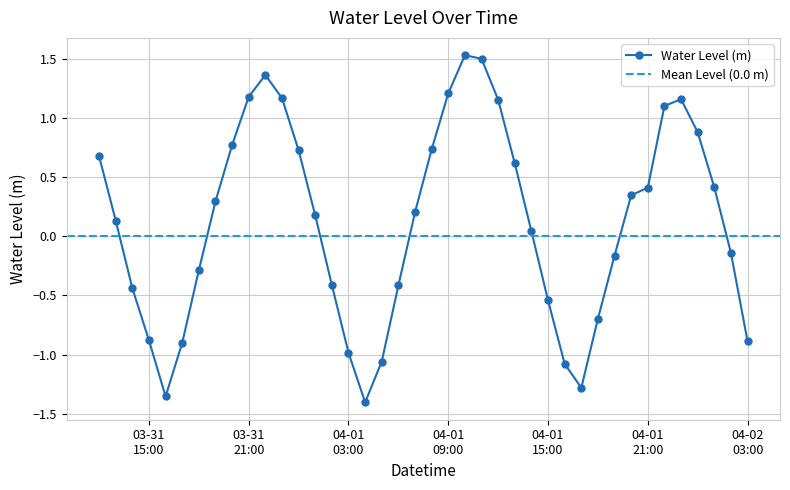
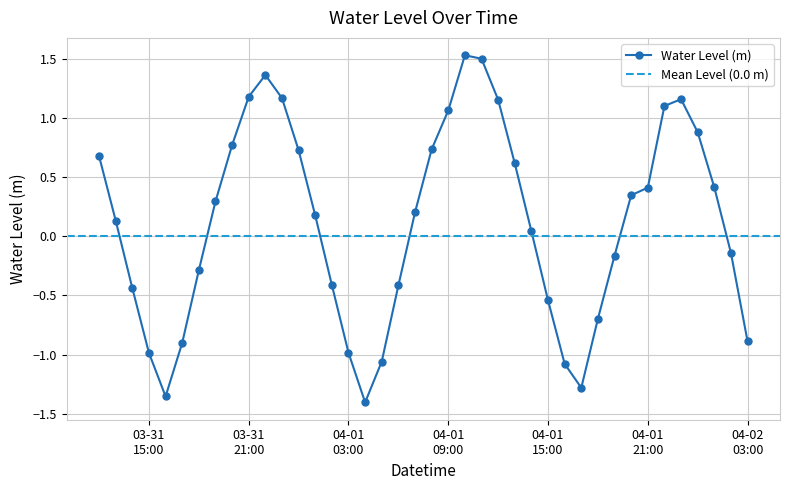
03-31 15:00: -0.88 -> -0.99
04-01 09:00: 1.21 -> 1.06
